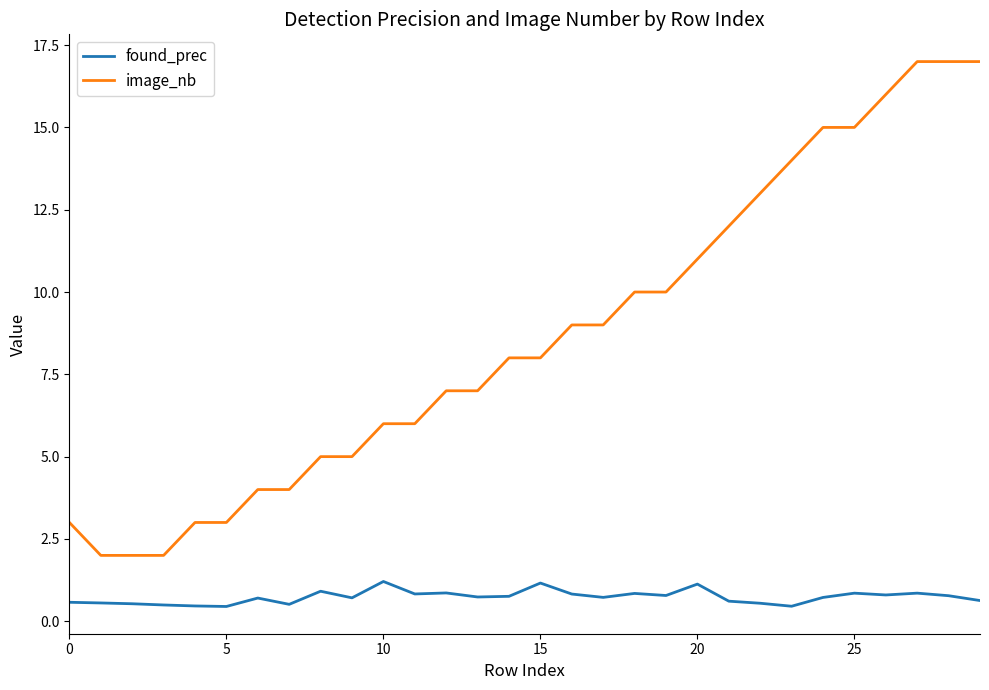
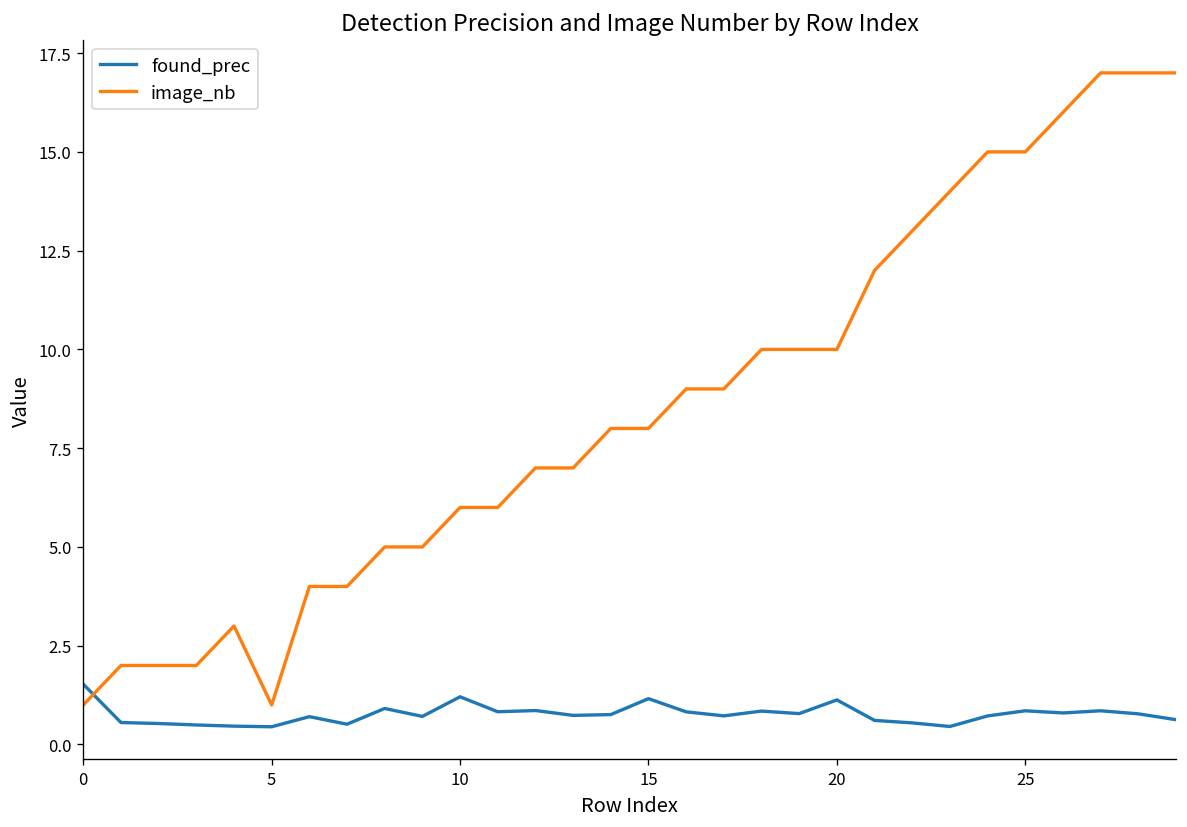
found_prec, 0: 0.6 -> 1.5
image_nb, 0: 3 -> 1
image_nb, 5: 3 -> 1
image_nb, 20: 11 -> 10
